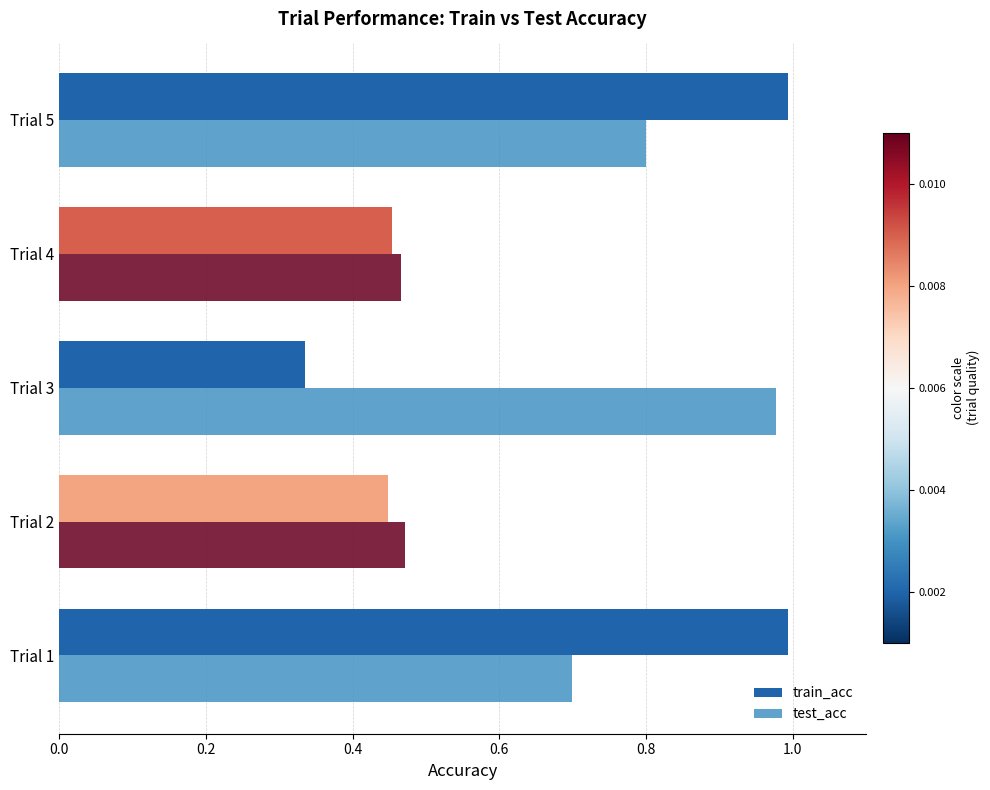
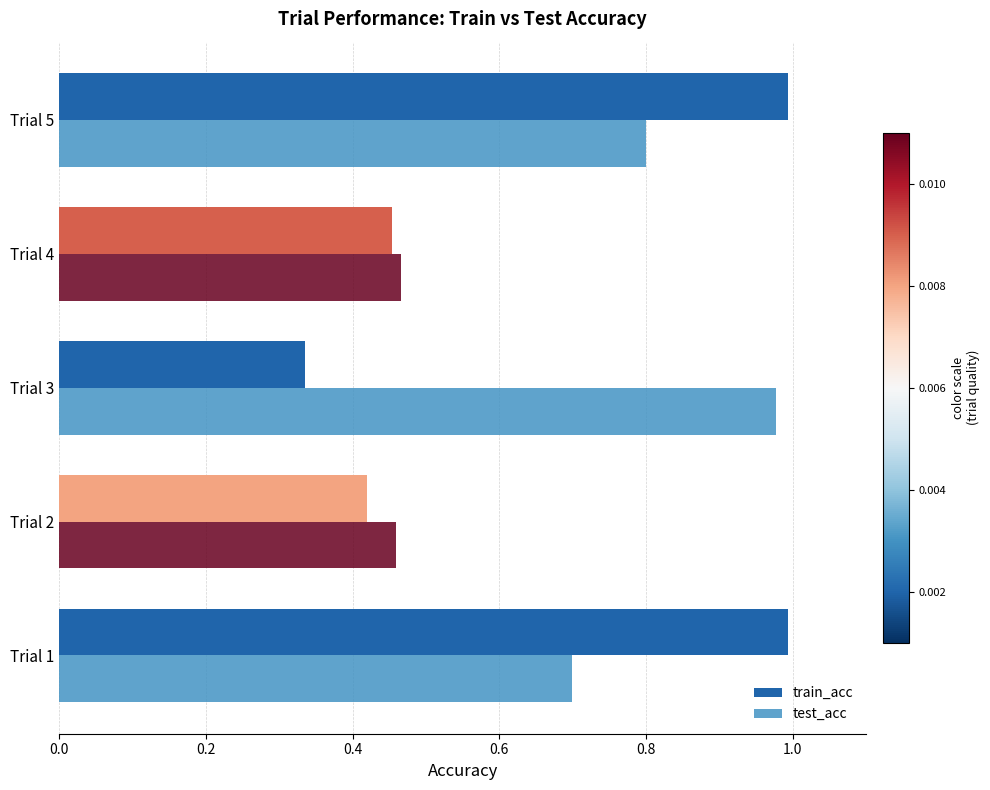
train_acc, Trial 2: 0.45 -> 0.42
test_acc, Trial 2: 0.47 -> 0.46
